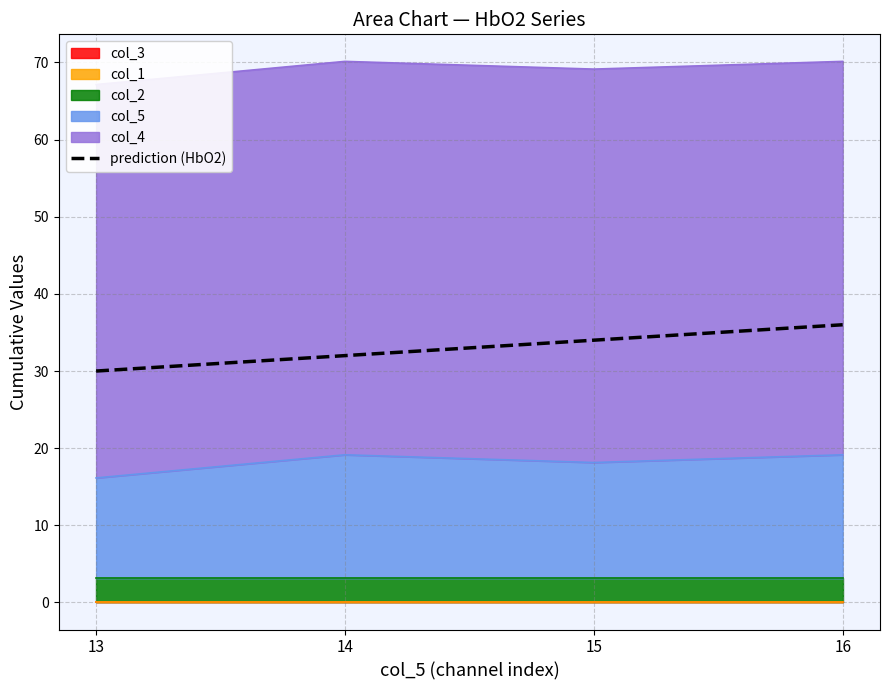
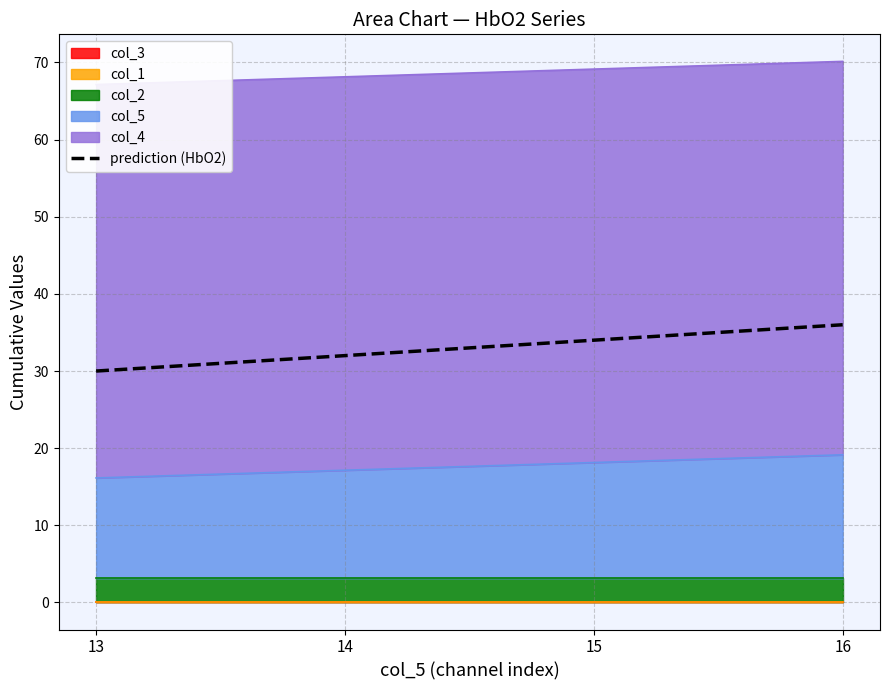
col_5, 14: 19 -> 17
